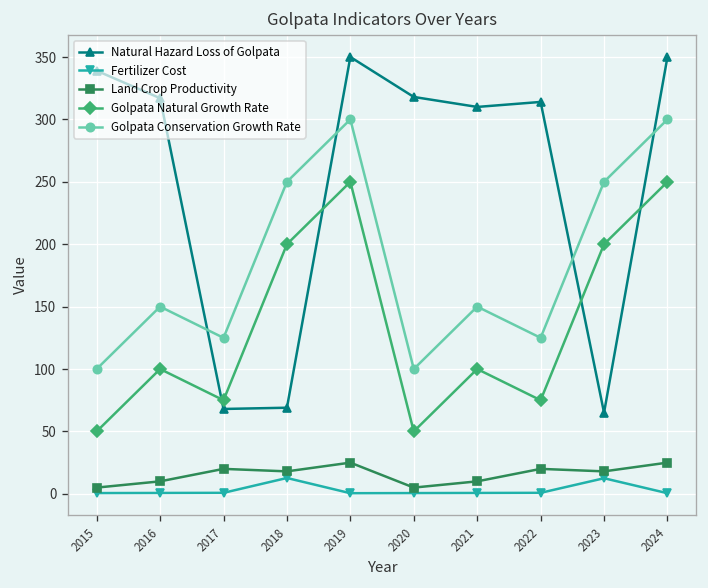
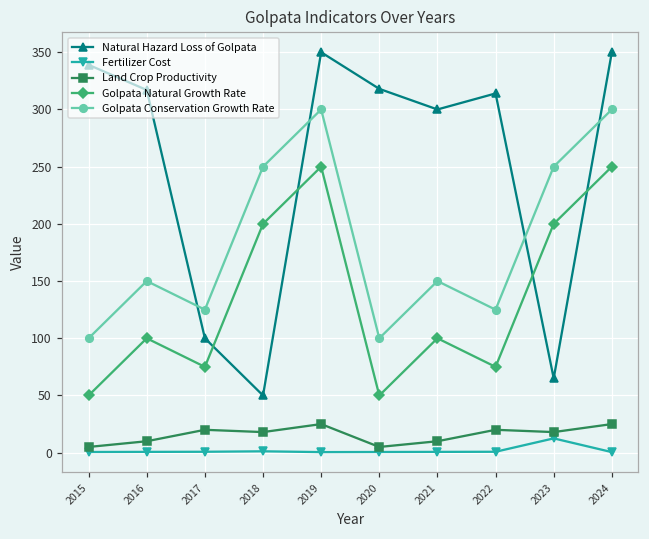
Natural Hazard Loss of Golpata, 2017: 68 -> 100
Natural Hazard Loss of Golpata, 2018: 69 -> 50
Fertilizer Cost, 2018: 13 -> 1
Natural Hazard Loss of Golpata, 2021: 310 -> 300
